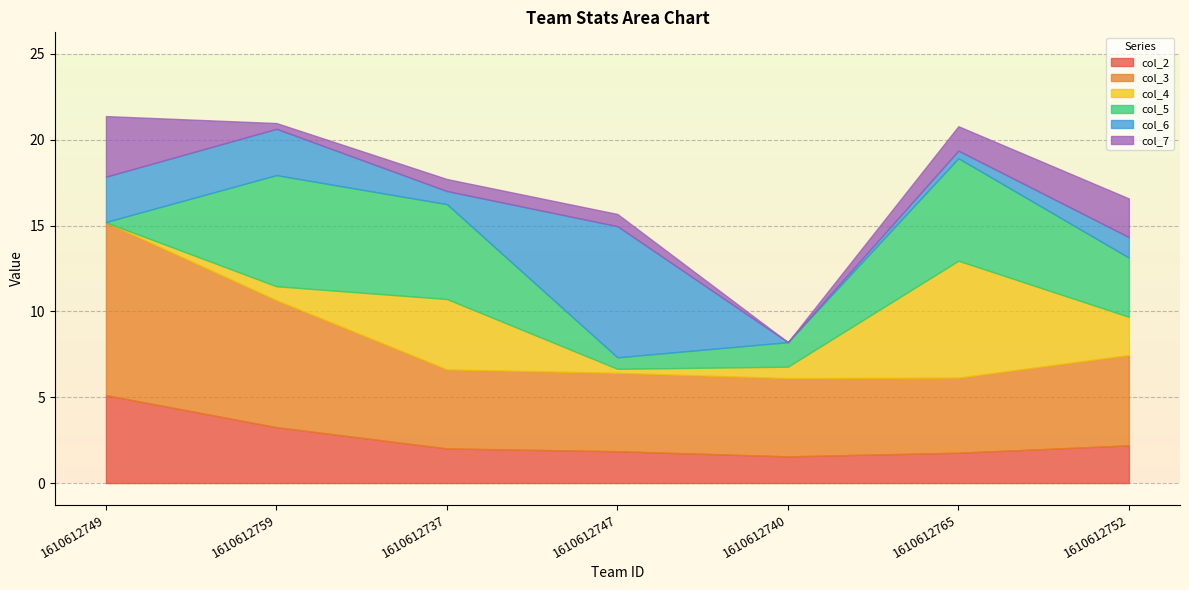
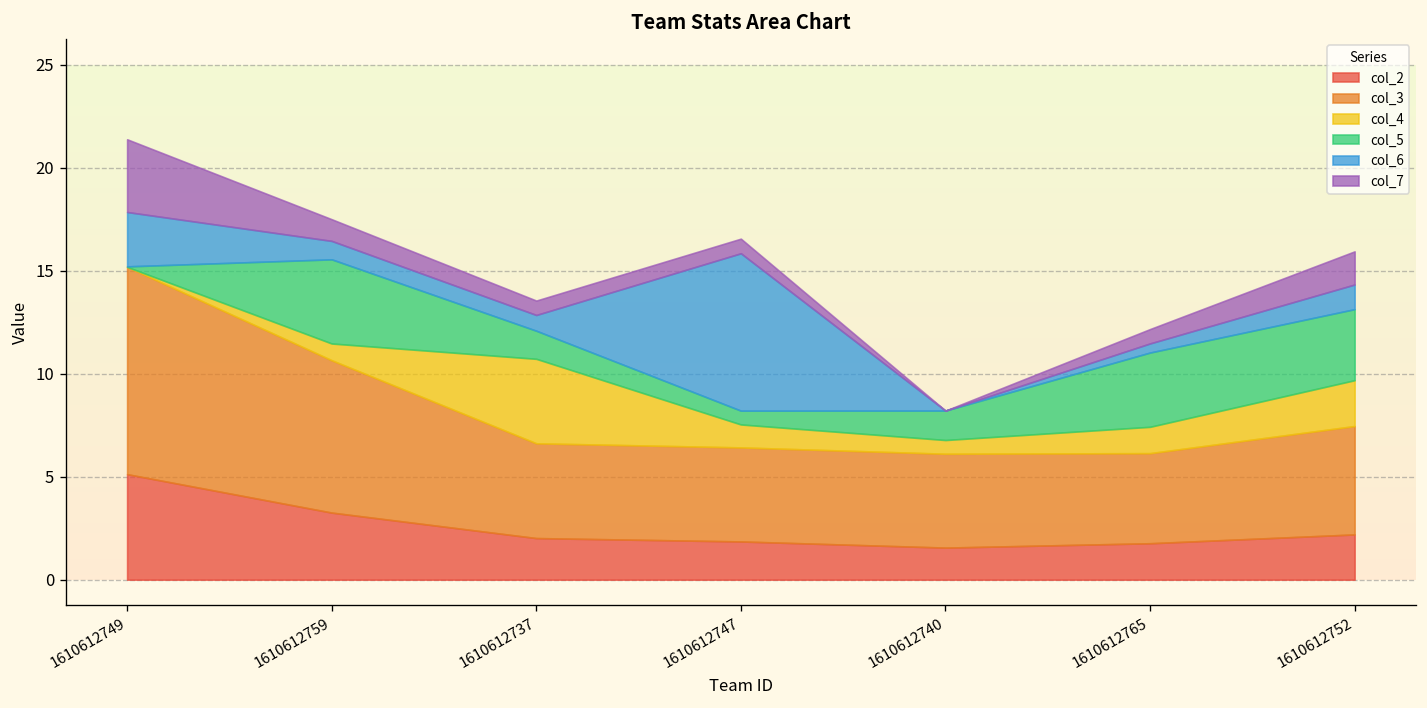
col_5, 1610612759: 6.5 -> 4.1
col_6, 1610612759: 2.7 -> 0.9
col_7, 1610612759: 0.3 -> 1.1
col_5, 1610612737: 5.5 -> 1.4
col_4, 1610612747: 0.2 -> 1.1
col_4, 1610612765: 6.8 -> 1.3
col_5, 1610612765: 6.0 -> 3.6
col_7, 1610612765: 1.4 -> 0.7
col_7, 1610612752: 2.2 -> 1.6
